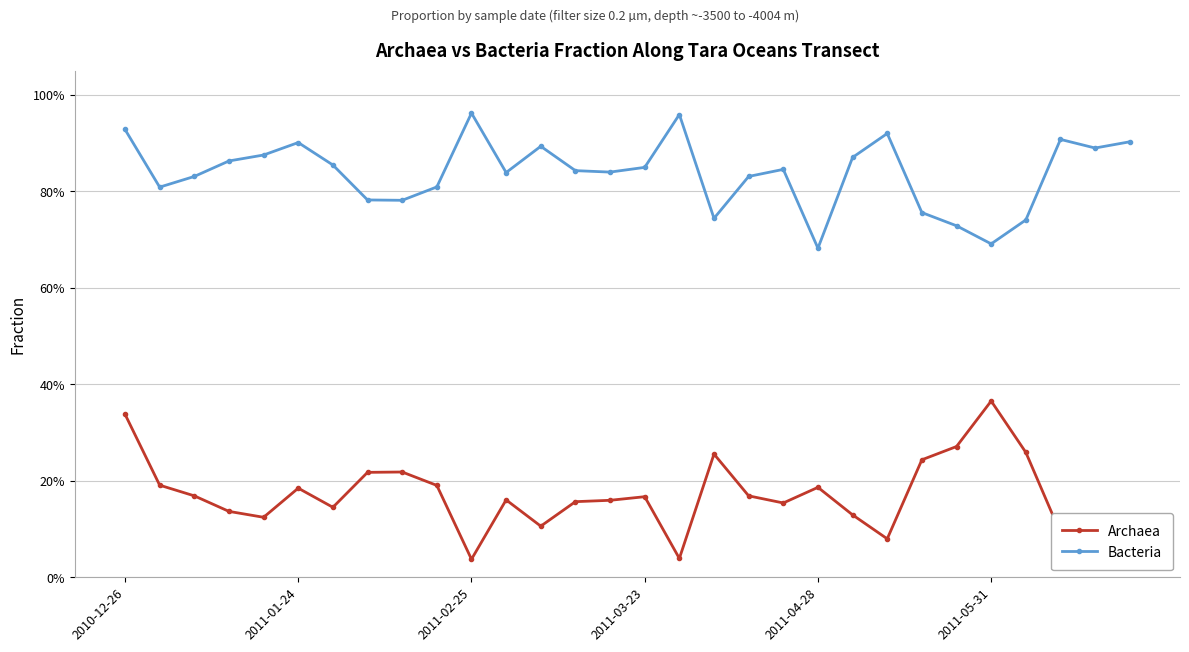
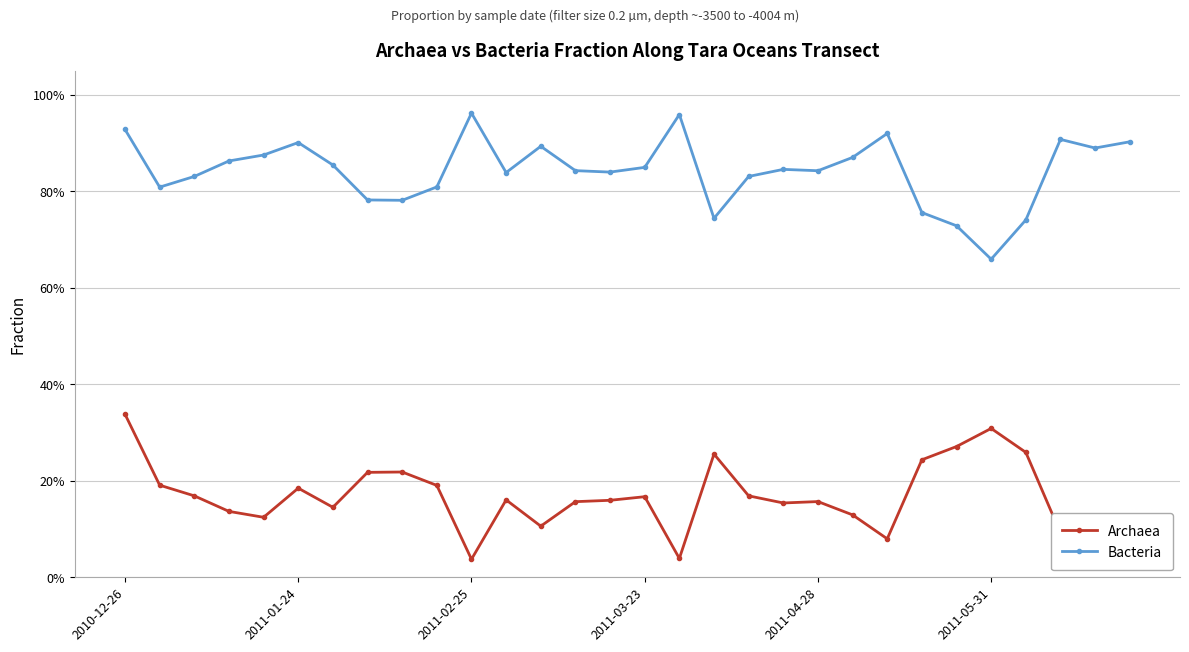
Archaea, 2011-04-28: 19% -> 16%
Bacteria, 2011-04-28: 68% -> 84%
Archaea, 2011-05-31: 37% -> 31%
Bacteria, 2011-05-31: 69% -> 66%
